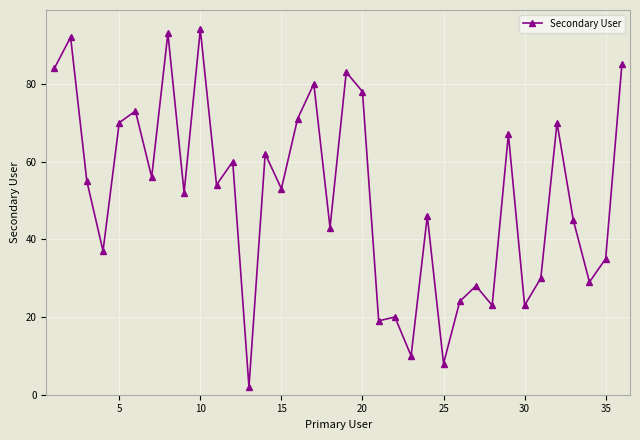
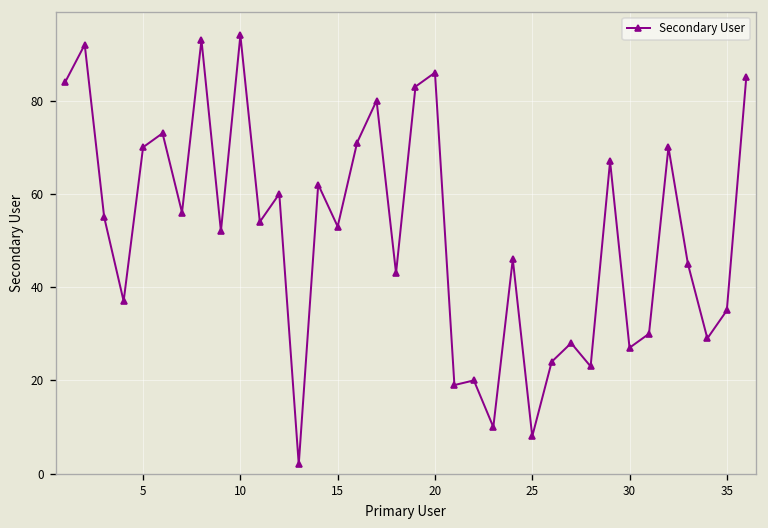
20: 78 -> 86
30: 23 -> 27
